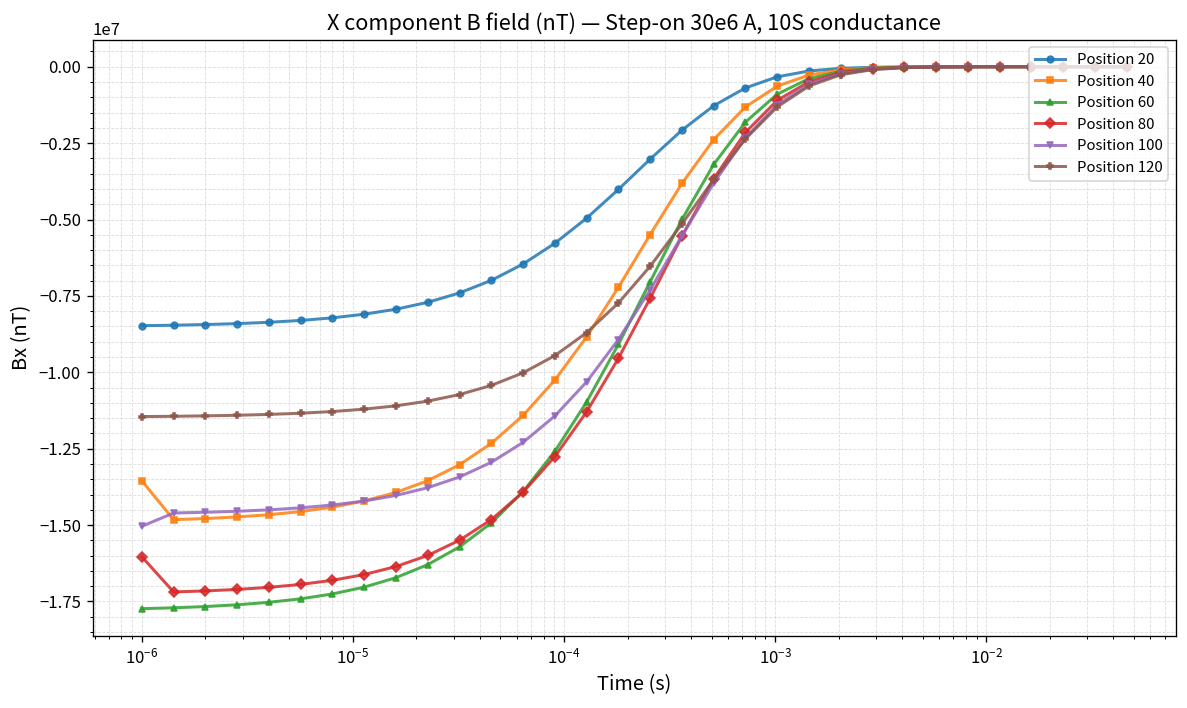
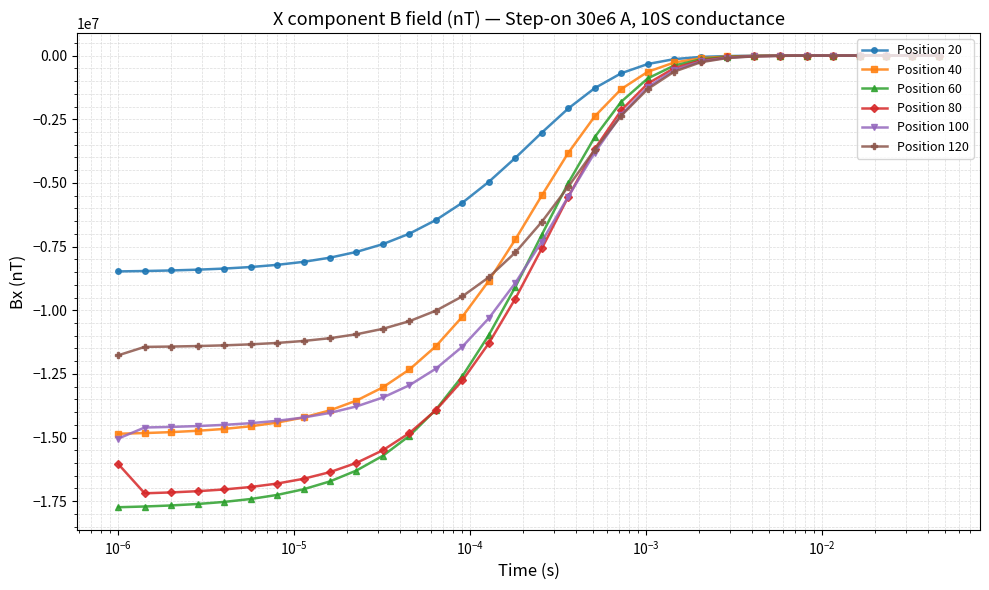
Position 40, 10^-6: -13600000 -> -14800000
Position 120, 10^-6: -11400000 -> -11800000
